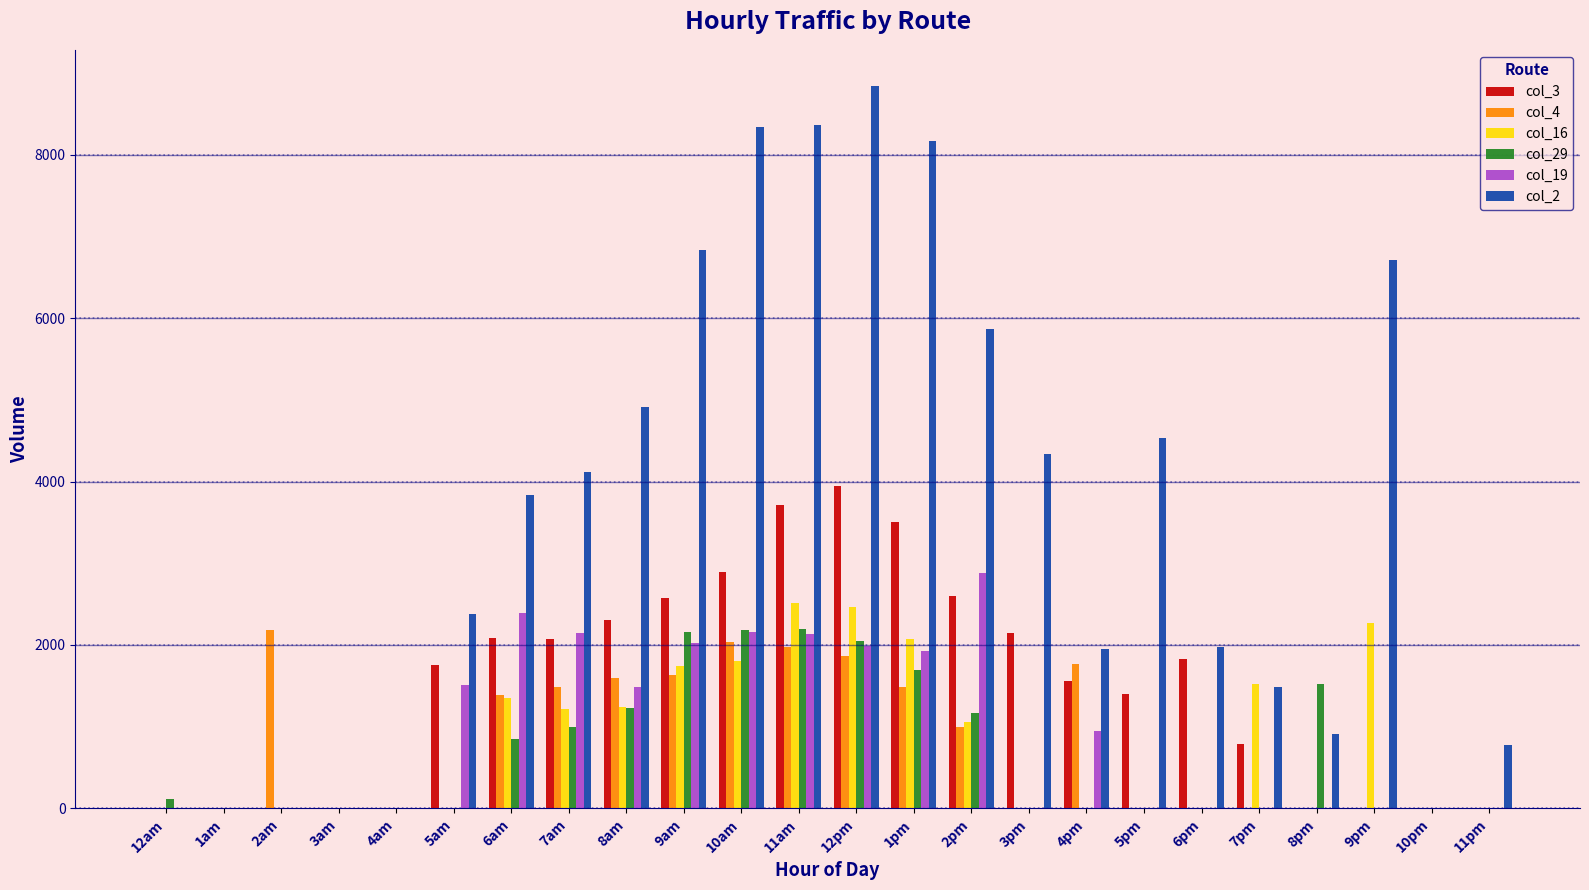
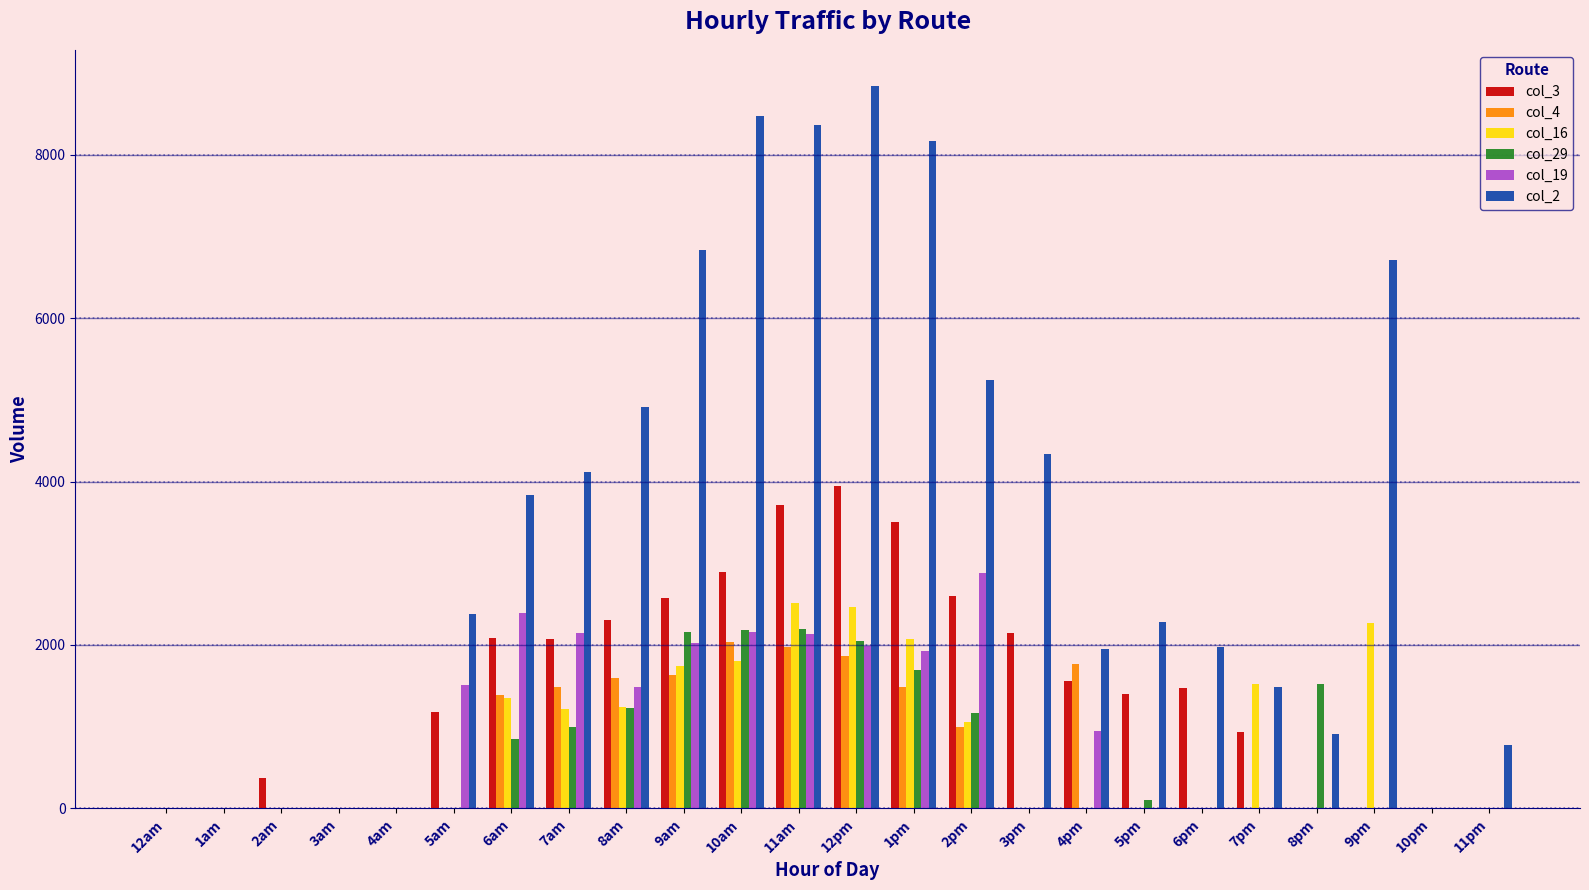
col_29, 12am: 100 -> 0
col_3, 2am: 0 -> 400
col_4, 2am: 2200 -> 0
col_3, 5am: 1700 -> 1200
col_2, 10am: 8300 -> 8500
col_2, 2pm: 5900 -> 5200
col_29, 5pm: 0 -> 100
col_2, 5pm: 4500 -> 2300
col_3, 6pm: 1800 -> 1500
col_3, 7pm: 800 -> 900
